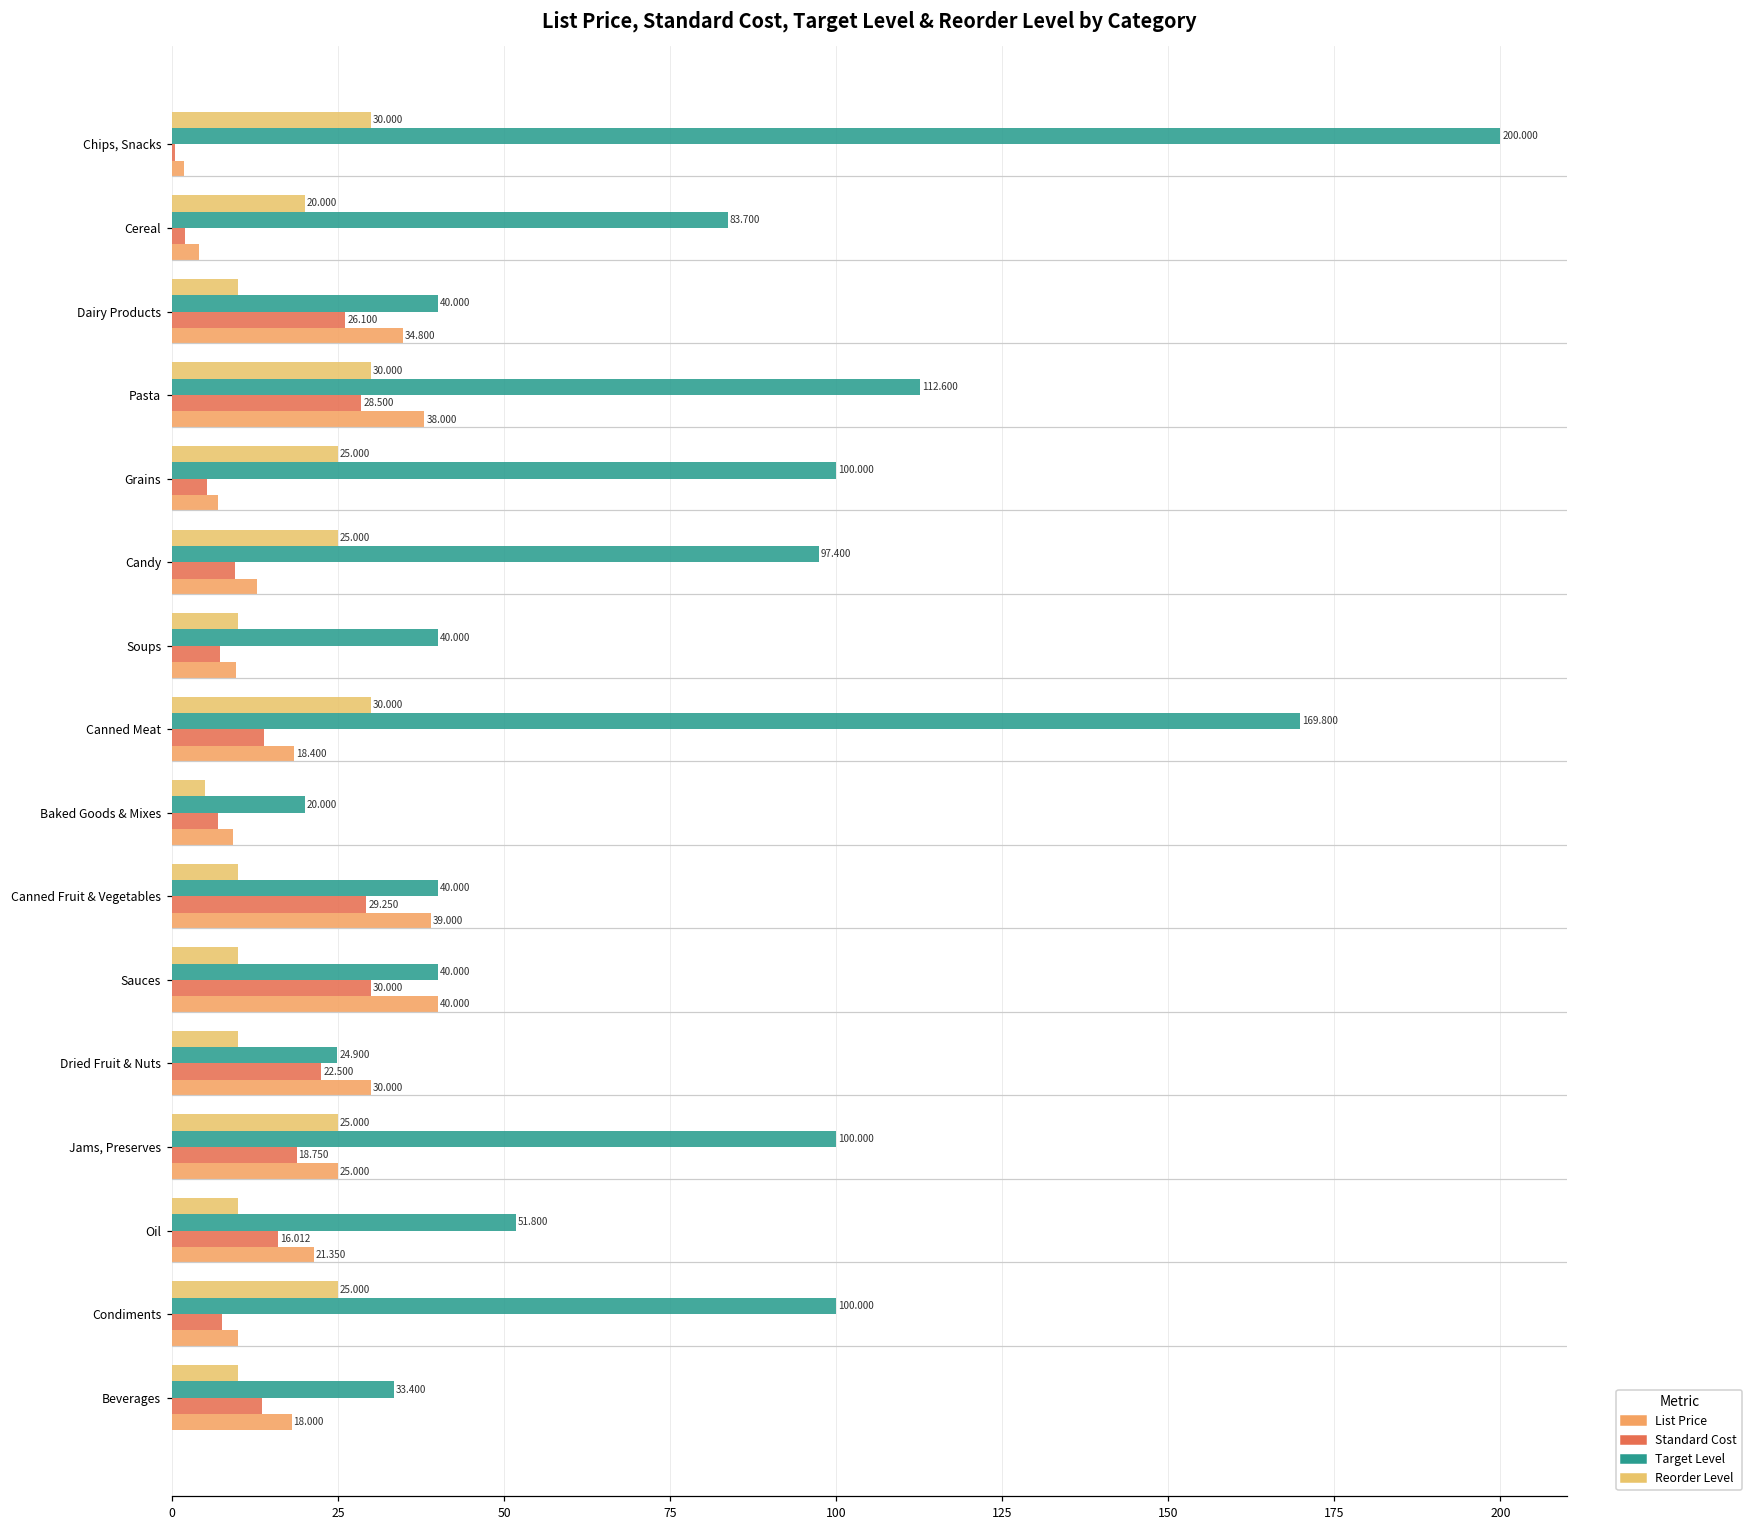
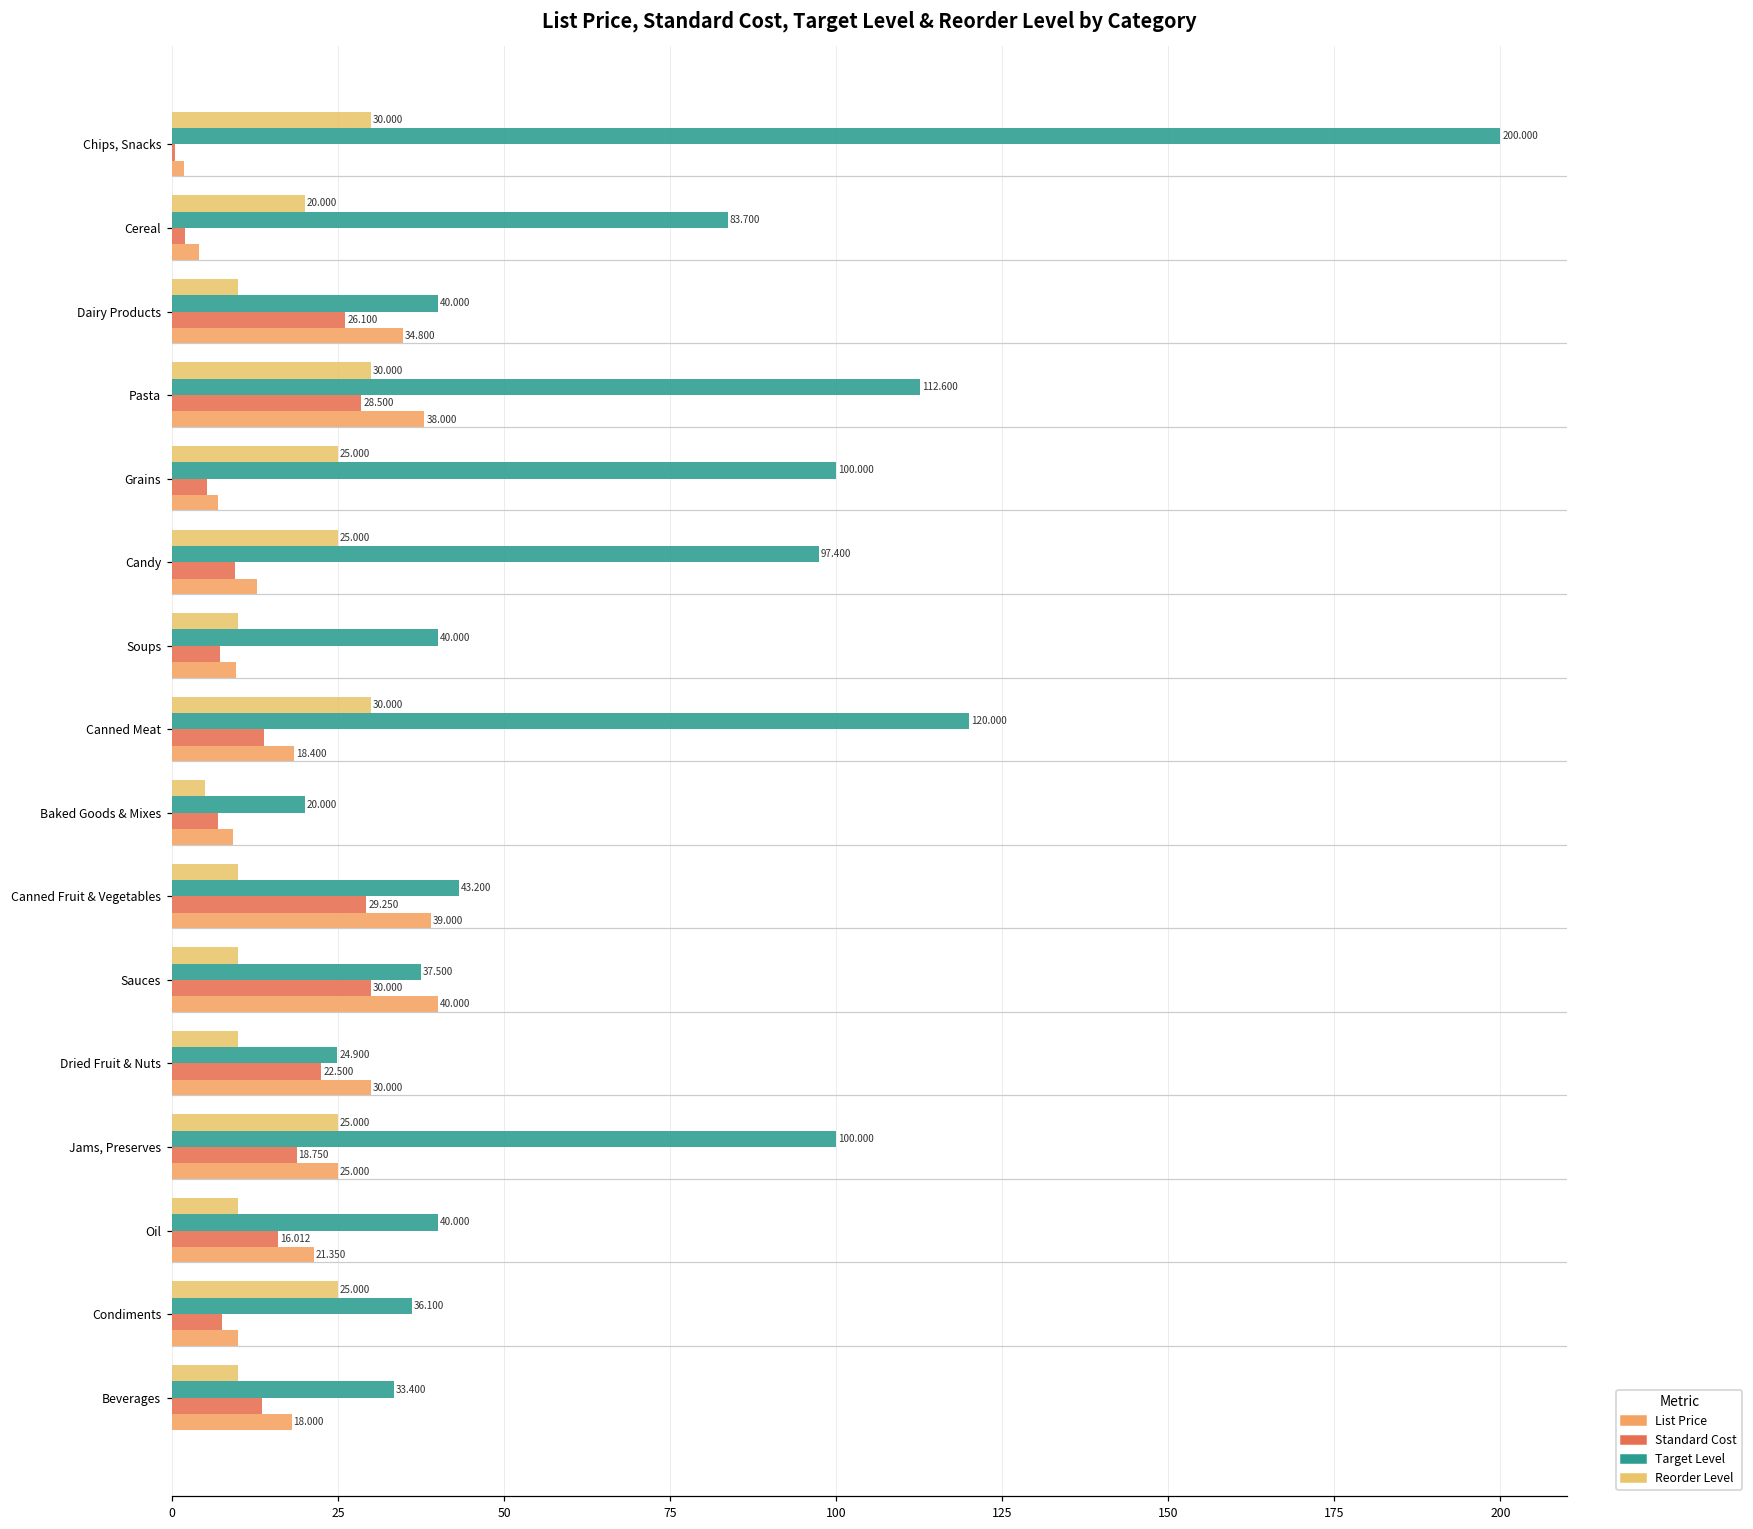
Target Level, Canned Meat: 169.800 -> 120.000
Target Level, Canned Fruit & Vegetables: 40.000 -> 43.200
Target Level, Sauces: 40.000 -> 37.500
Target Level, Oil: 51.800 -> 40.000
Target Level, Condiments: 100.000 -> 36.100
